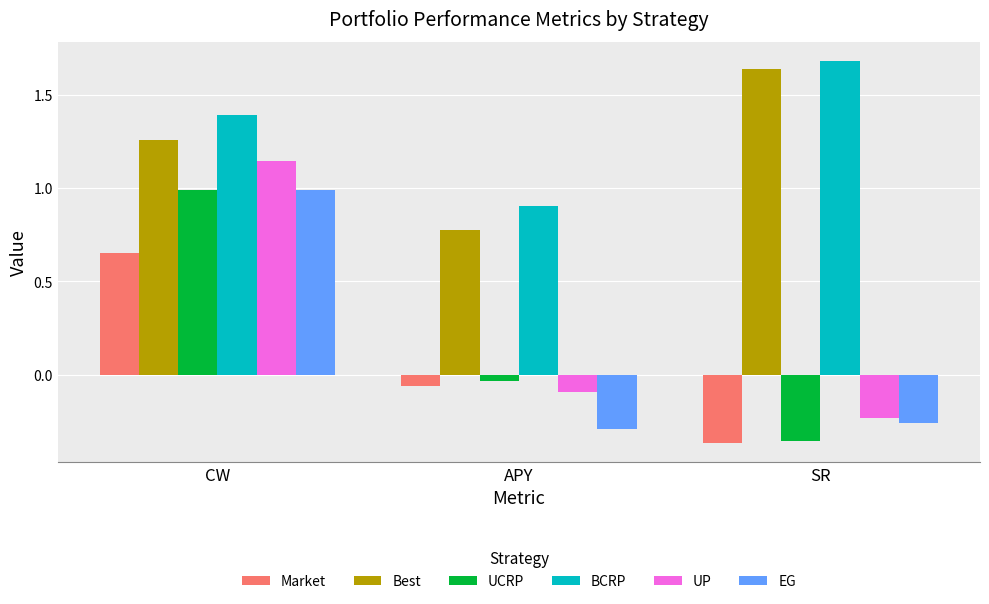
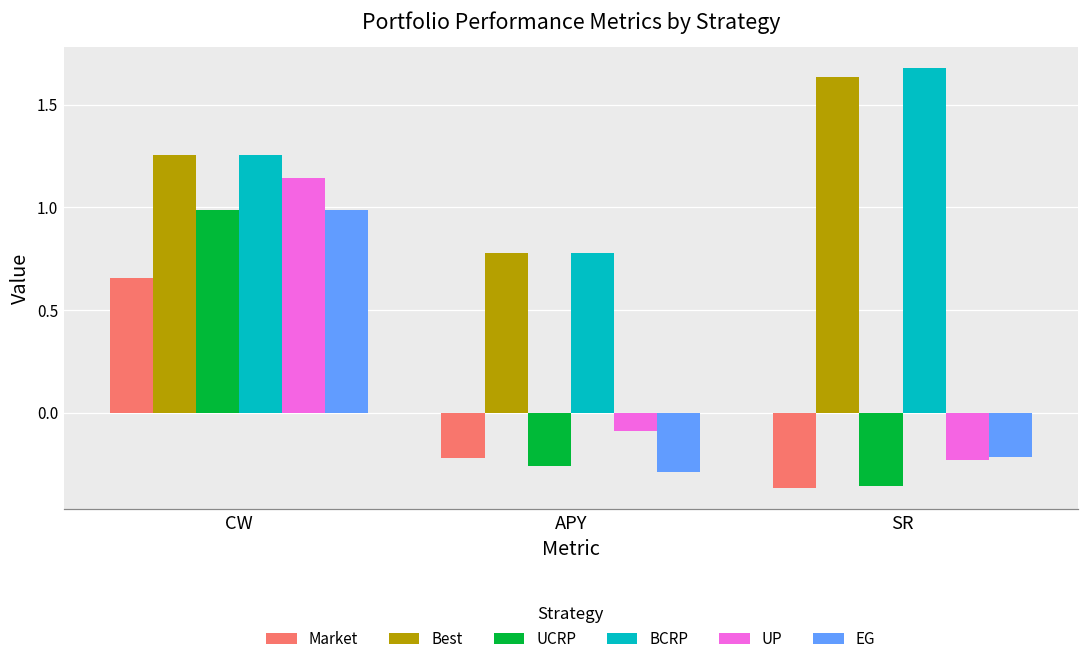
BCRP, CW: 1.39 -> 1.26
Market, APY: -0.06 -> -0.22
UCRP, APY: -0.03 -> -0.26
BCRP, APY: 0.90 -> 0.78
EG, SR: -0.26 -> -0.21
